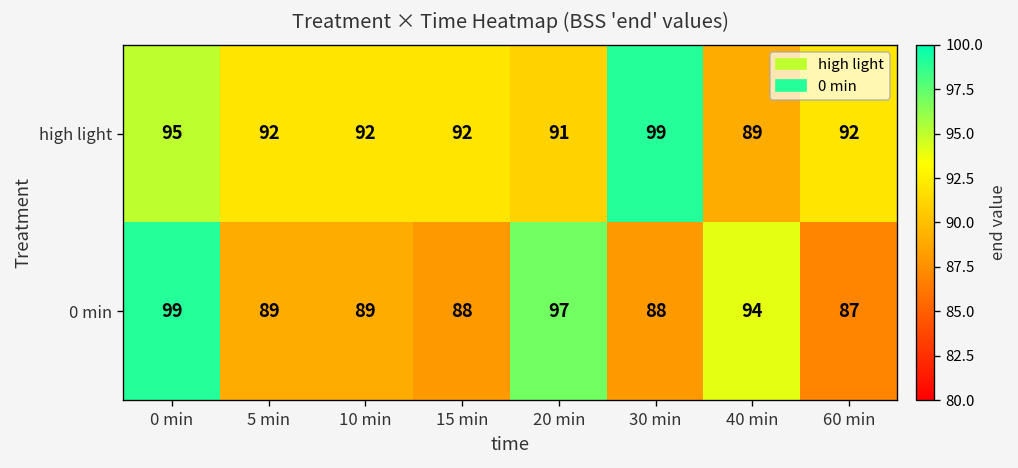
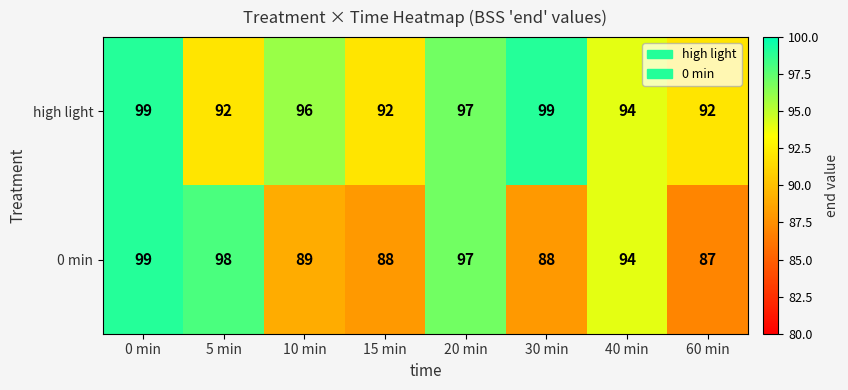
high light, 0 min: 95 -> 99
high light, 10 min: 92 -> 96
high light, 20 min: 91 -> 97
high light, 40 min: 89 -> 94
0 min, 5 min: 89 -> 98
